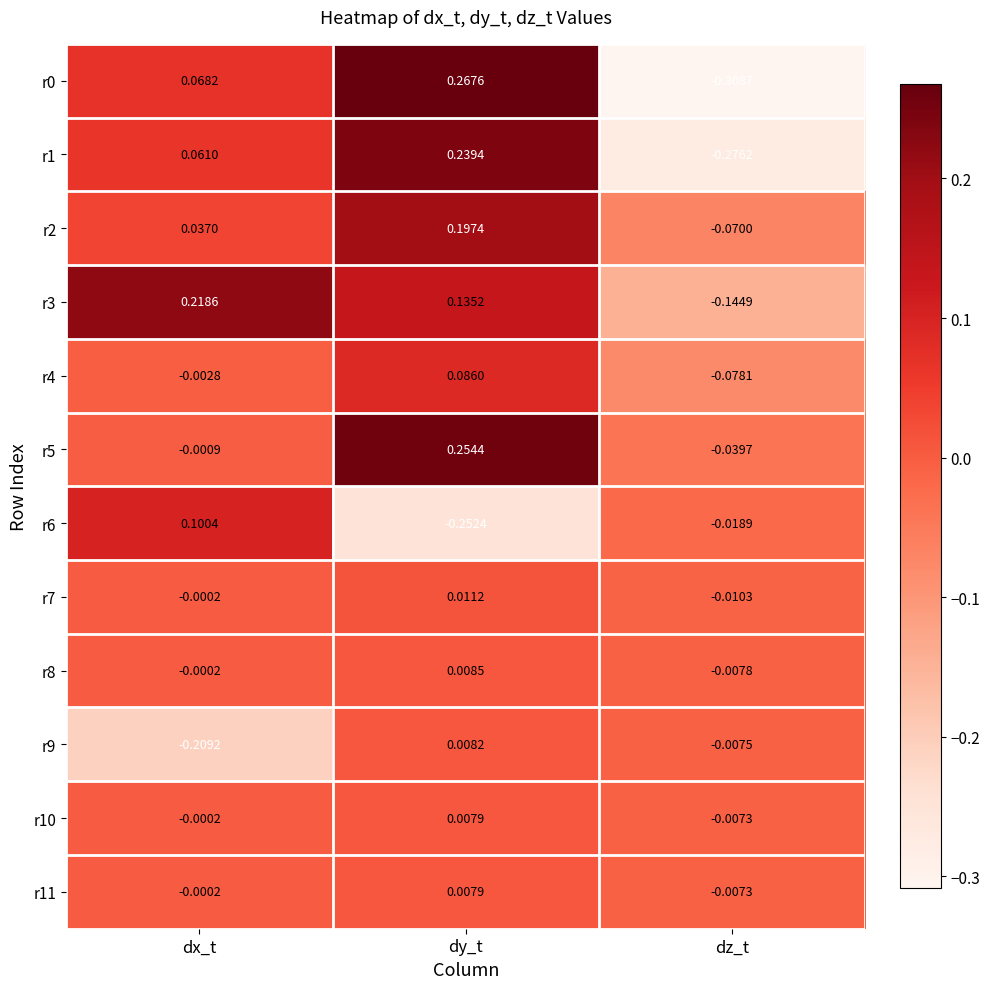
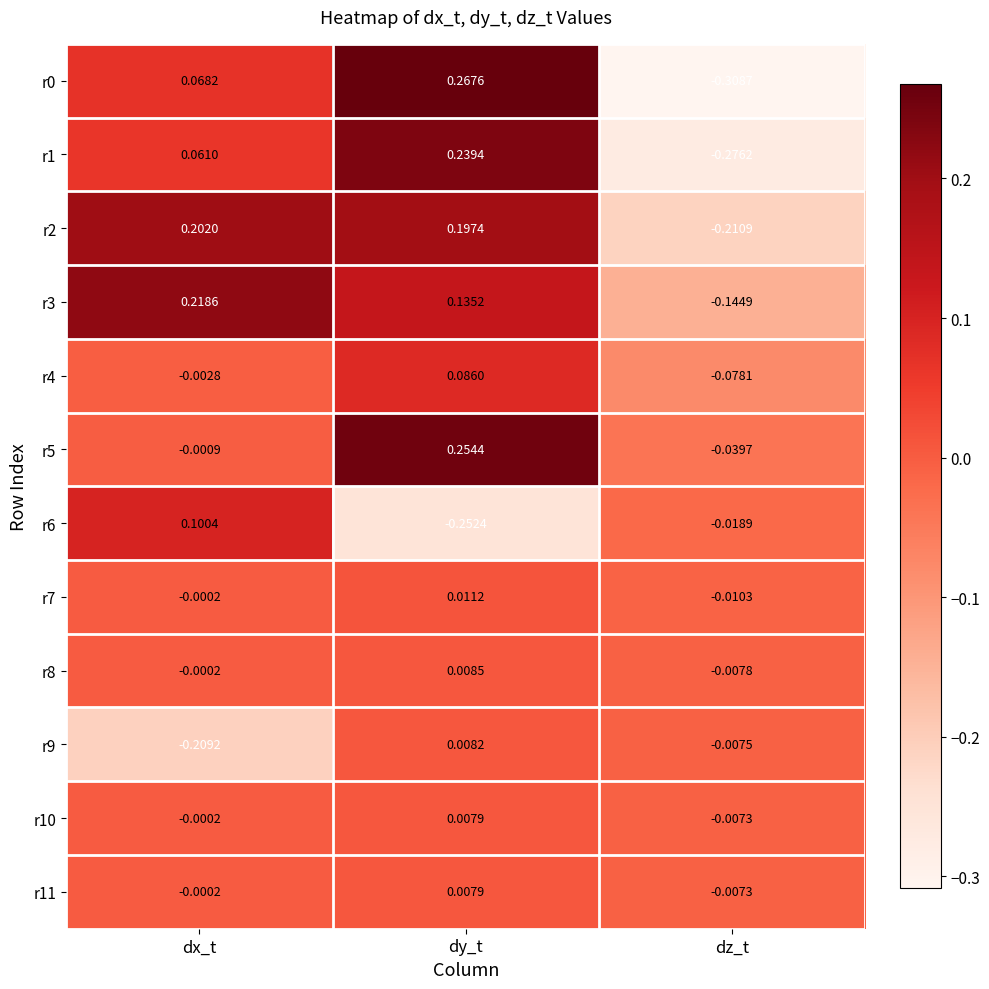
r2, dx_t: 0.0370 -> 0.2020
r2, dz_t: -0.0700 -> -0.2109
